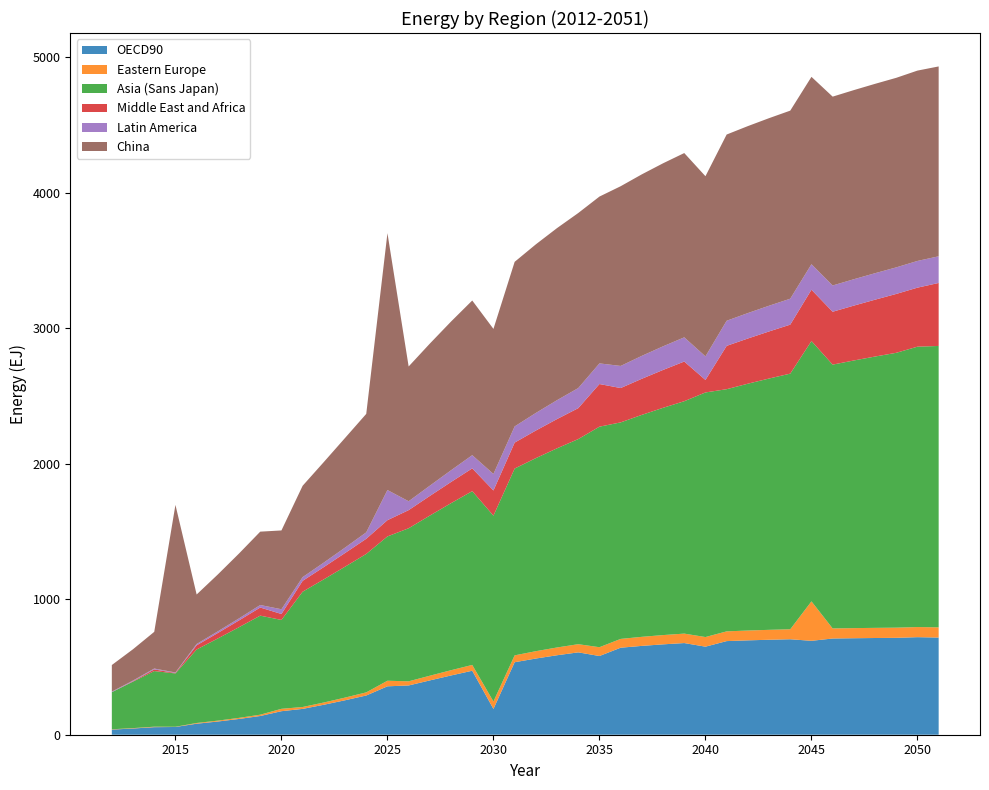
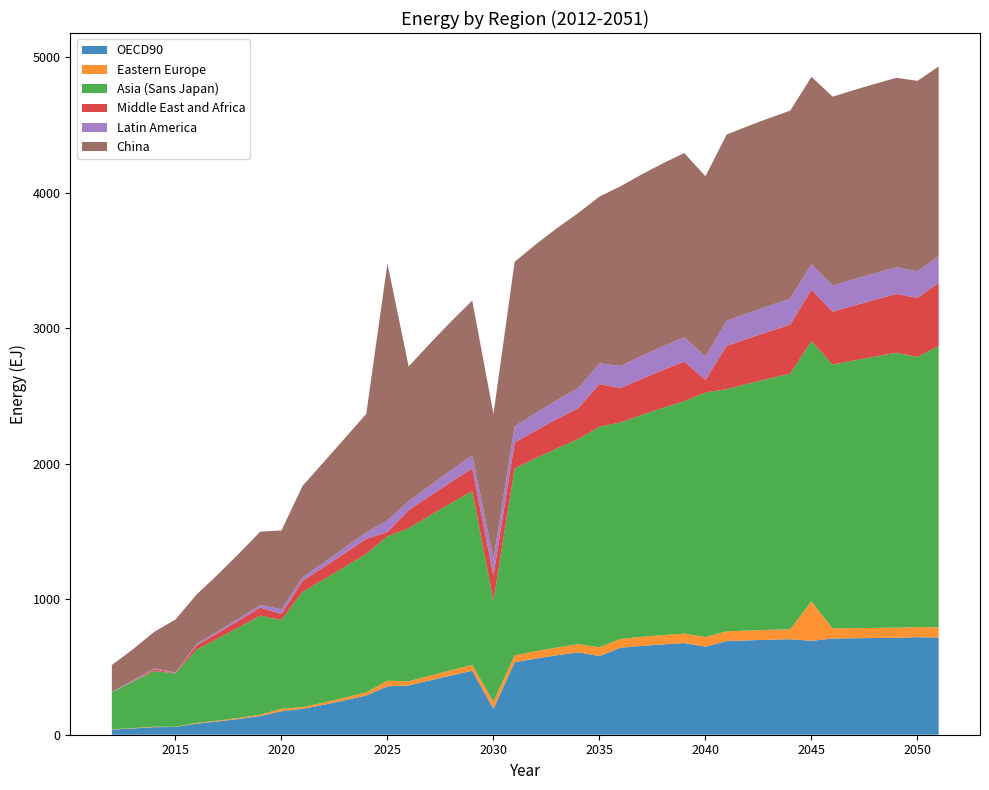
China, 2015: 1240 -> 390
Middle East and Africa, 2025: 120 -> 30
Latin America, 2025: 220 -> 90
Asia (Sans Japan), 2030: 1370 -> 740
Asia (Sans Japan), 2050: 2070 -> 1990
